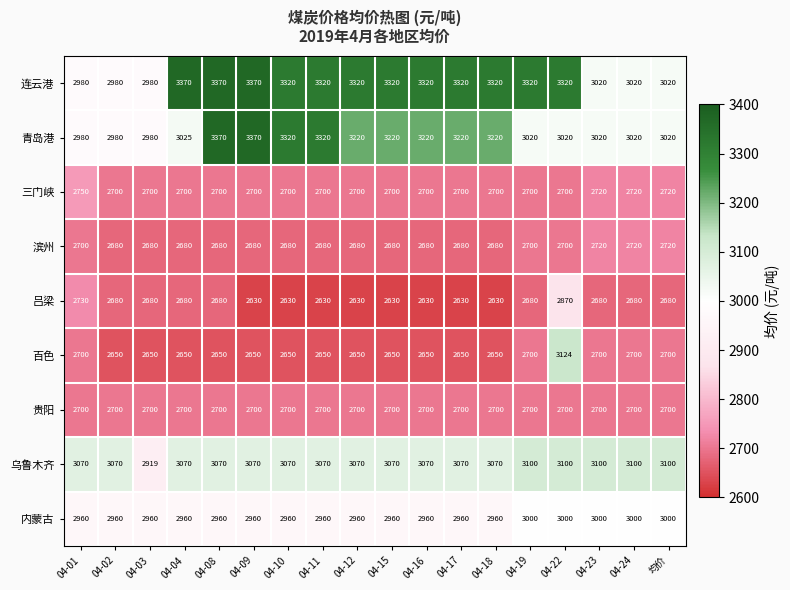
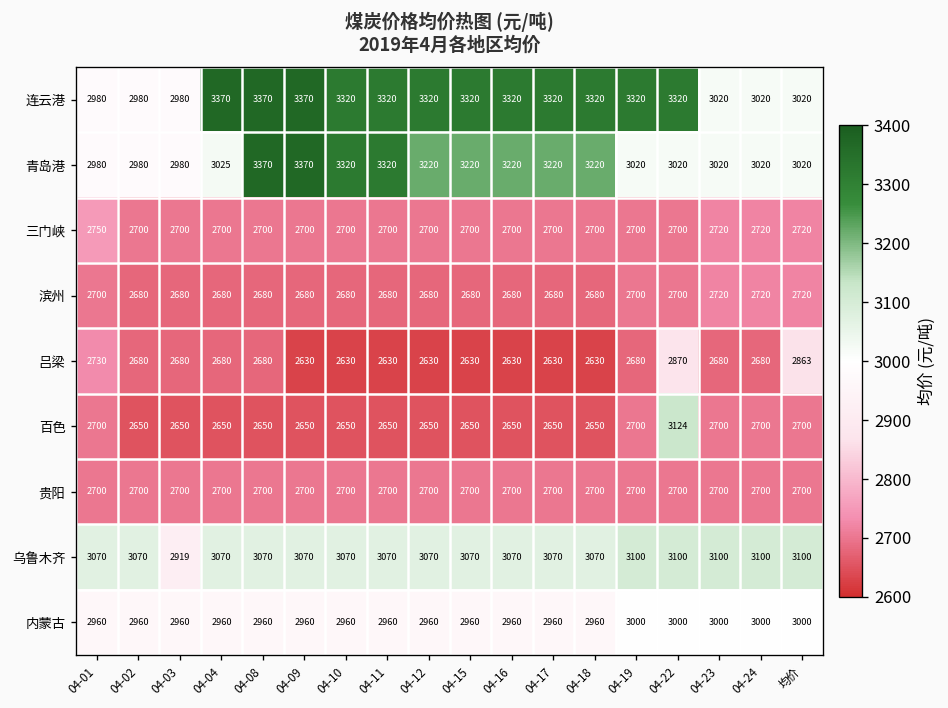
吕梁, 均价: 2680 -> 2863
